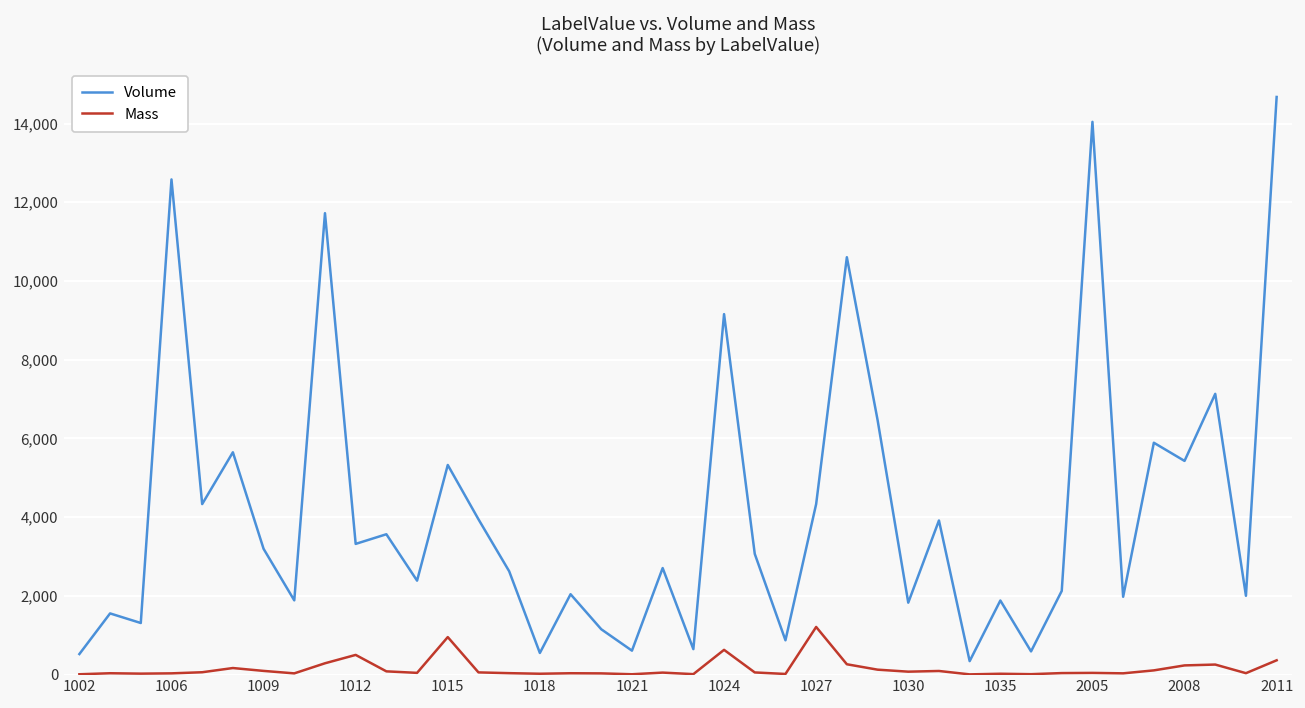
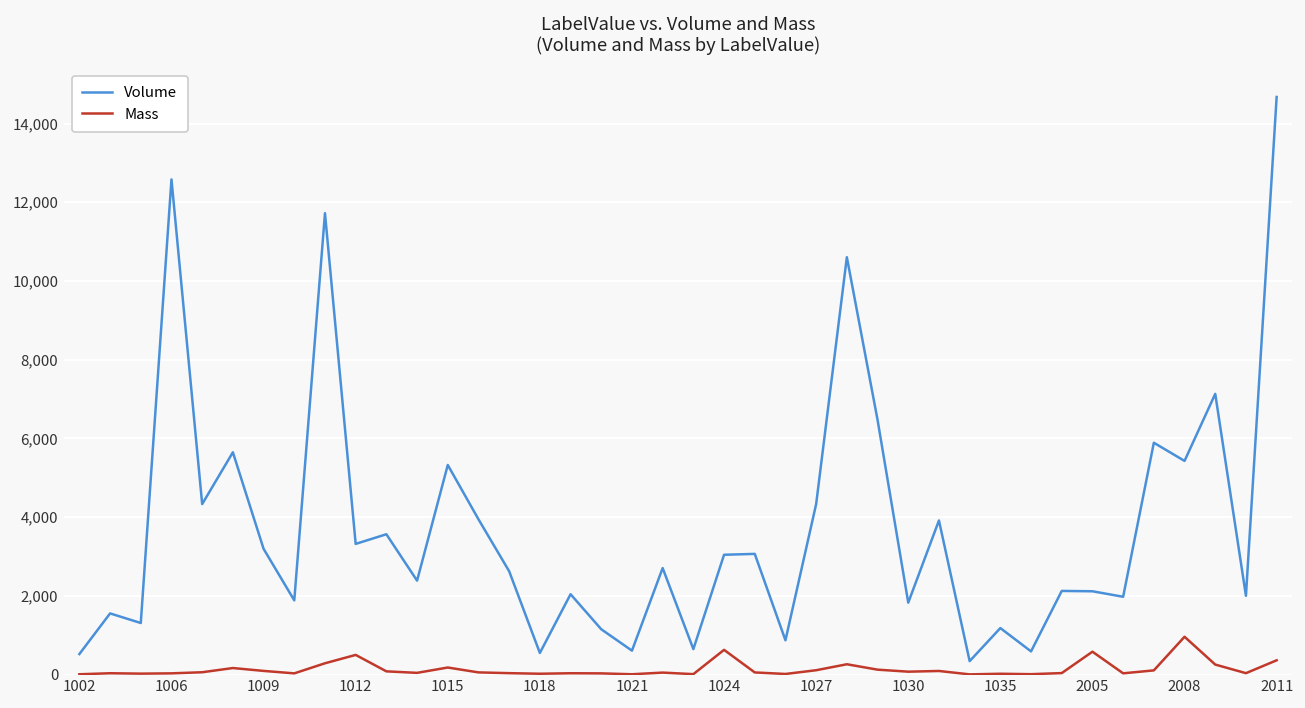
Mass, 1015: 1,000 -> 200
Volume, 1024: 9,200 -> 3,000
Mass, 1027: 1,200 -> 100
Volume, 1035: 1,900 -> 1,200
Volume, 2005: 14,000 -> 2,100
Mass, 2005: 0 -> 600
Mass, 2008: 200 -> 1,000
